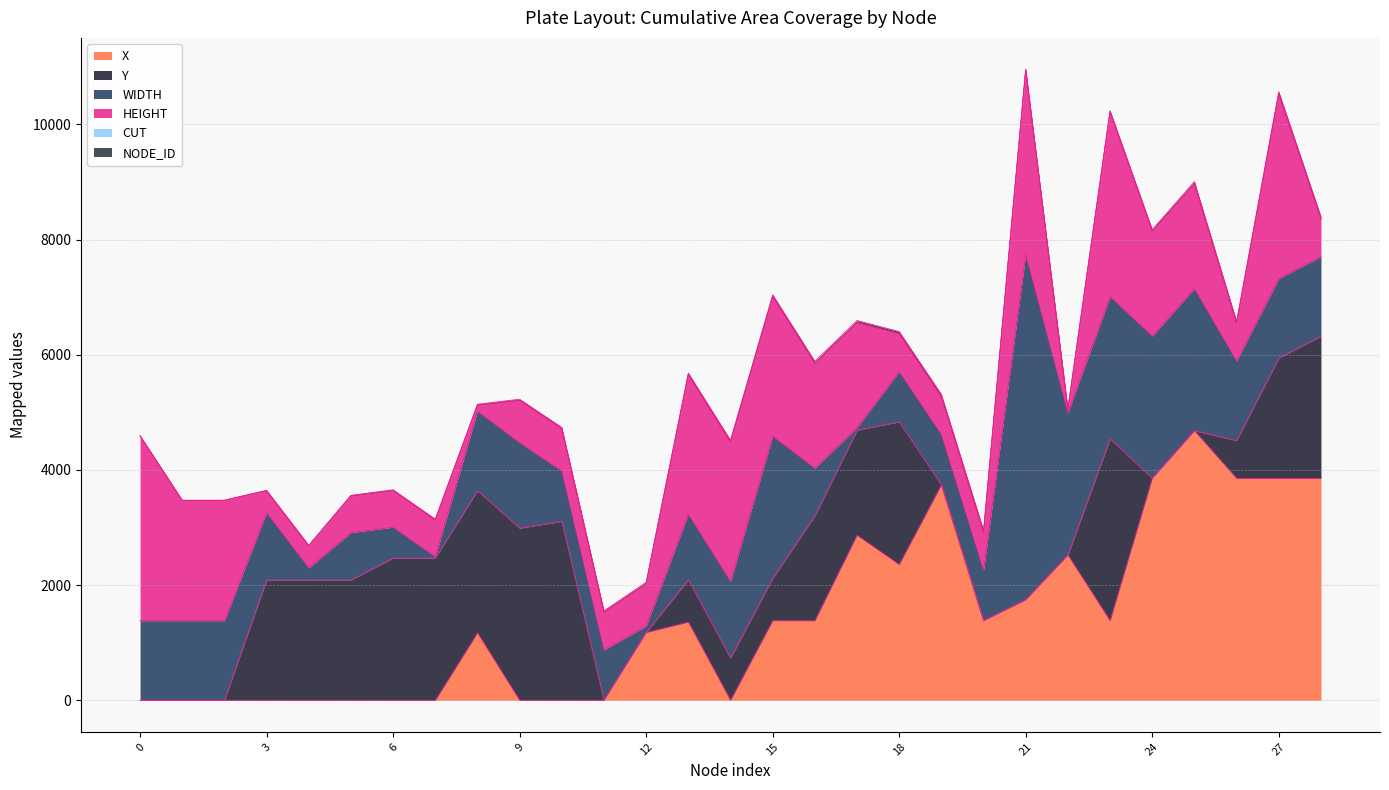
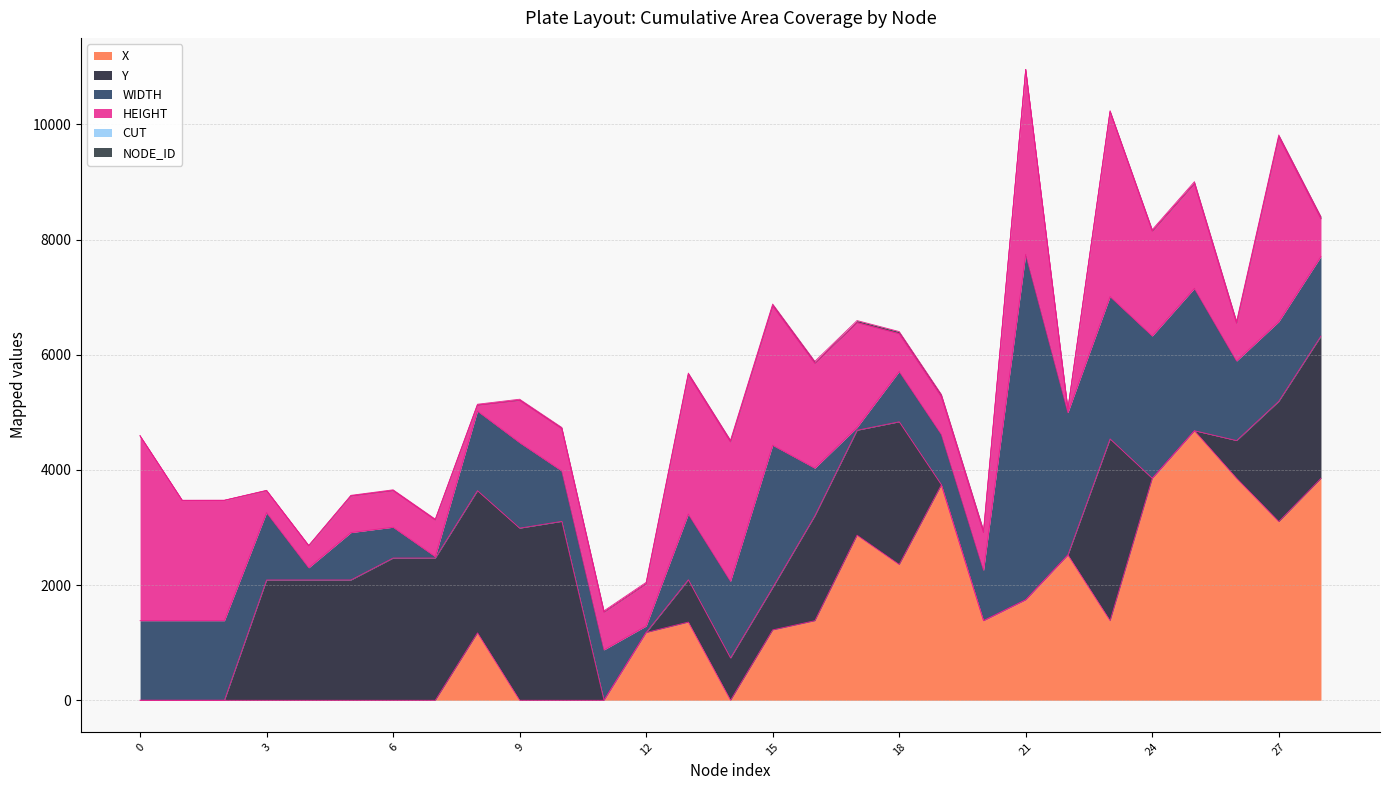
X, 15: 1400 -> 1200
X, 27: 3900 -> 3100
